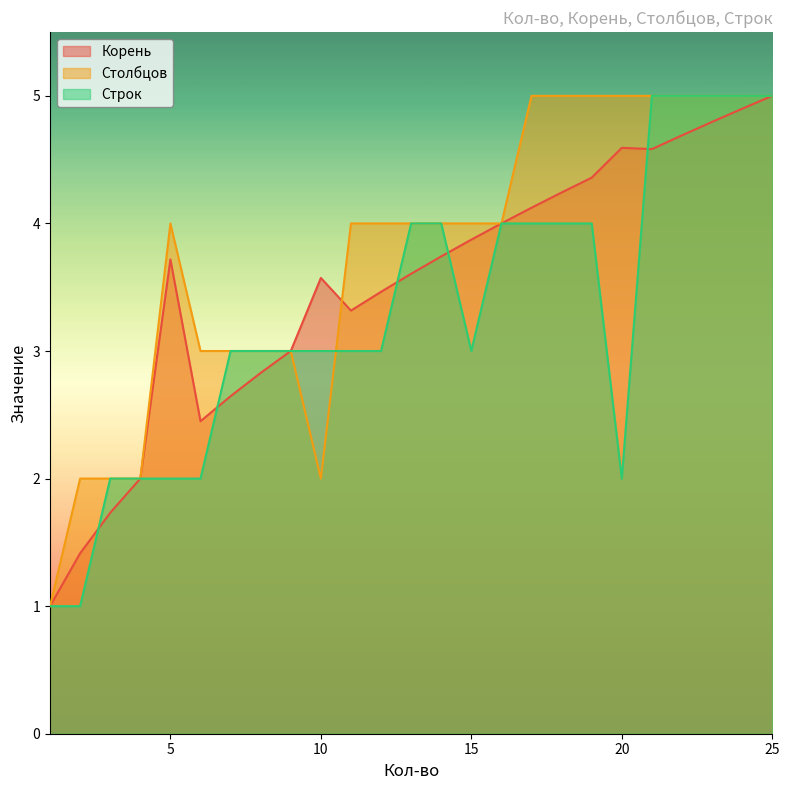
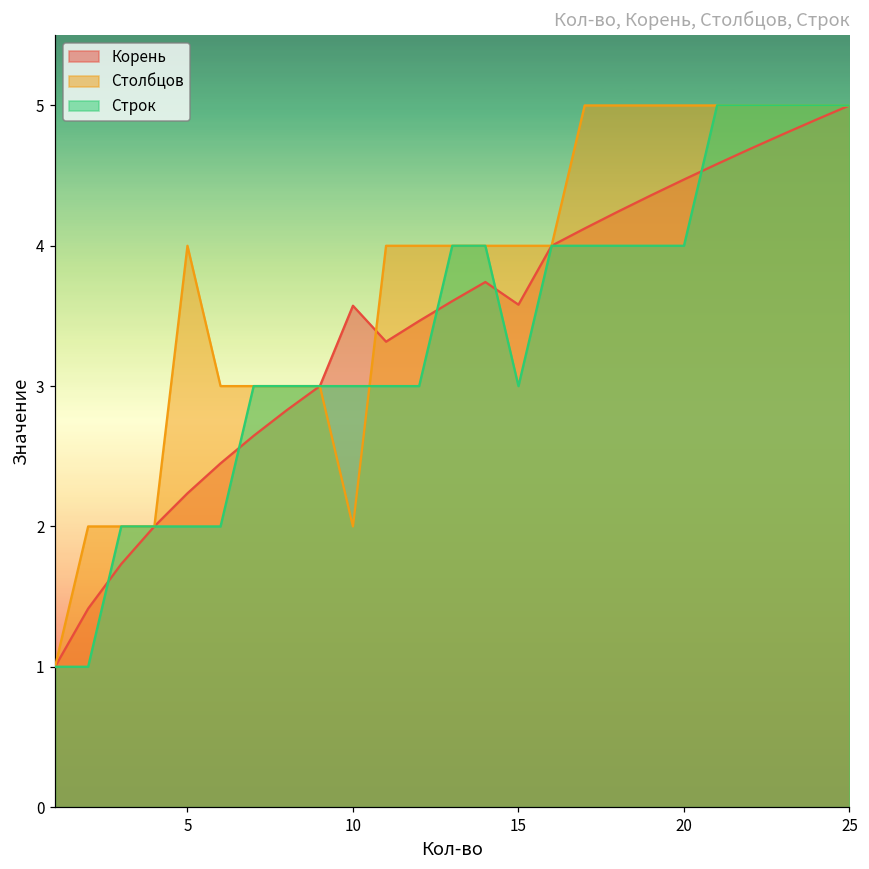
Корень, 5: 3.72 -> 2.24
Корень, 15: 3.87 -> 3.58
Корень, 20: 4.59 -> 4.47
Строк, 20: 2 -> 4
